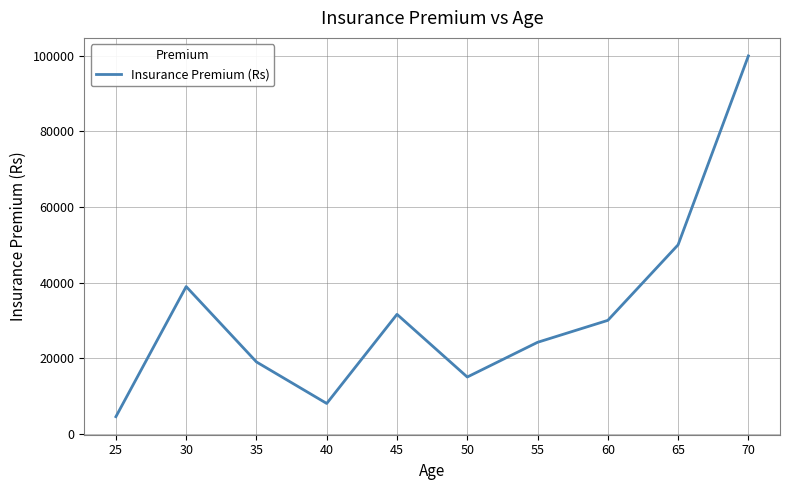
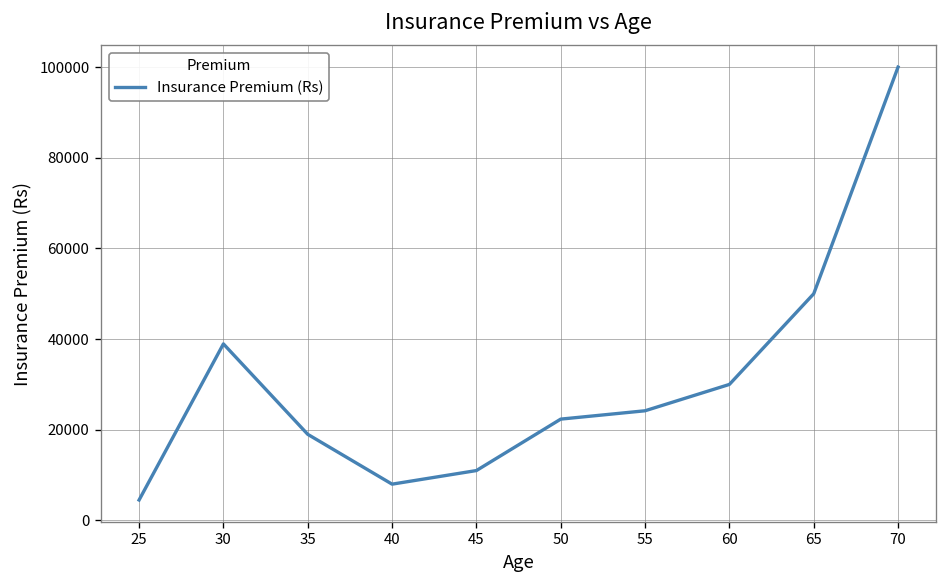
45: 32000 -> 11000
50: 15000 -> 22000
